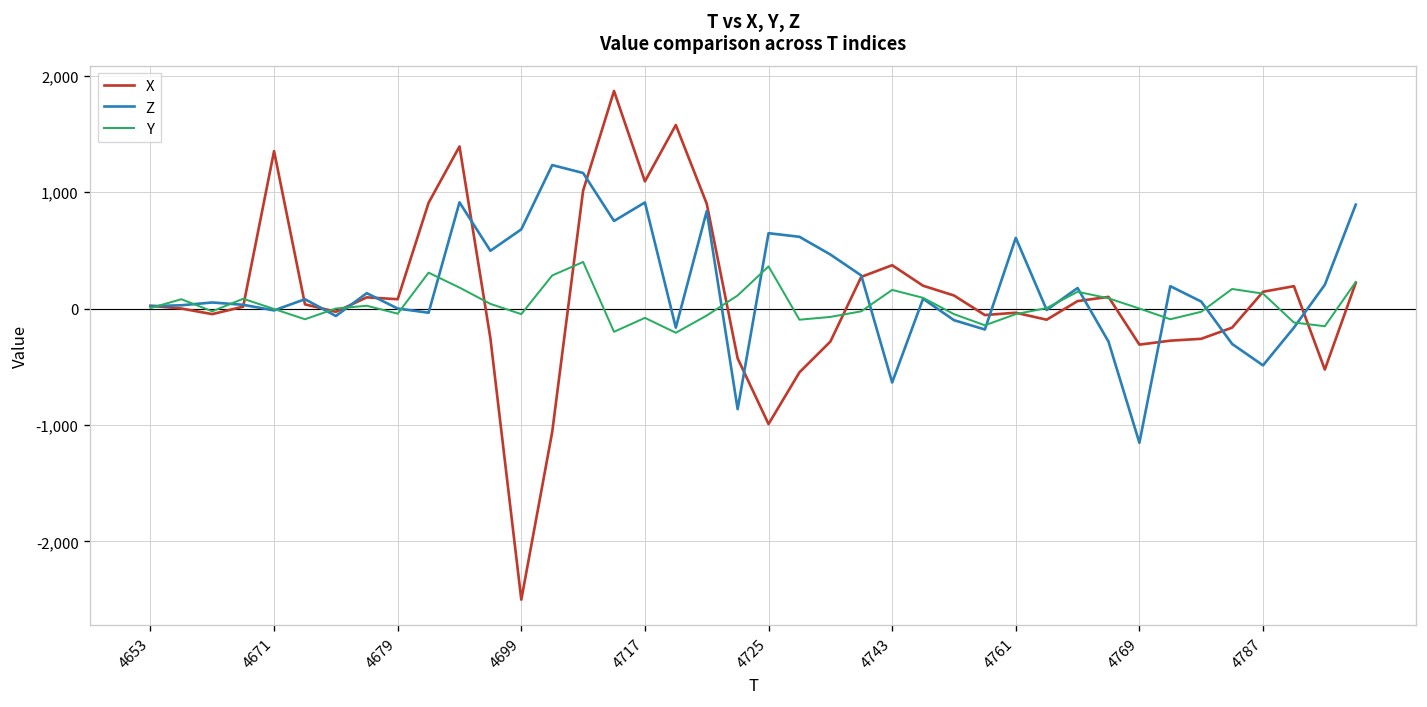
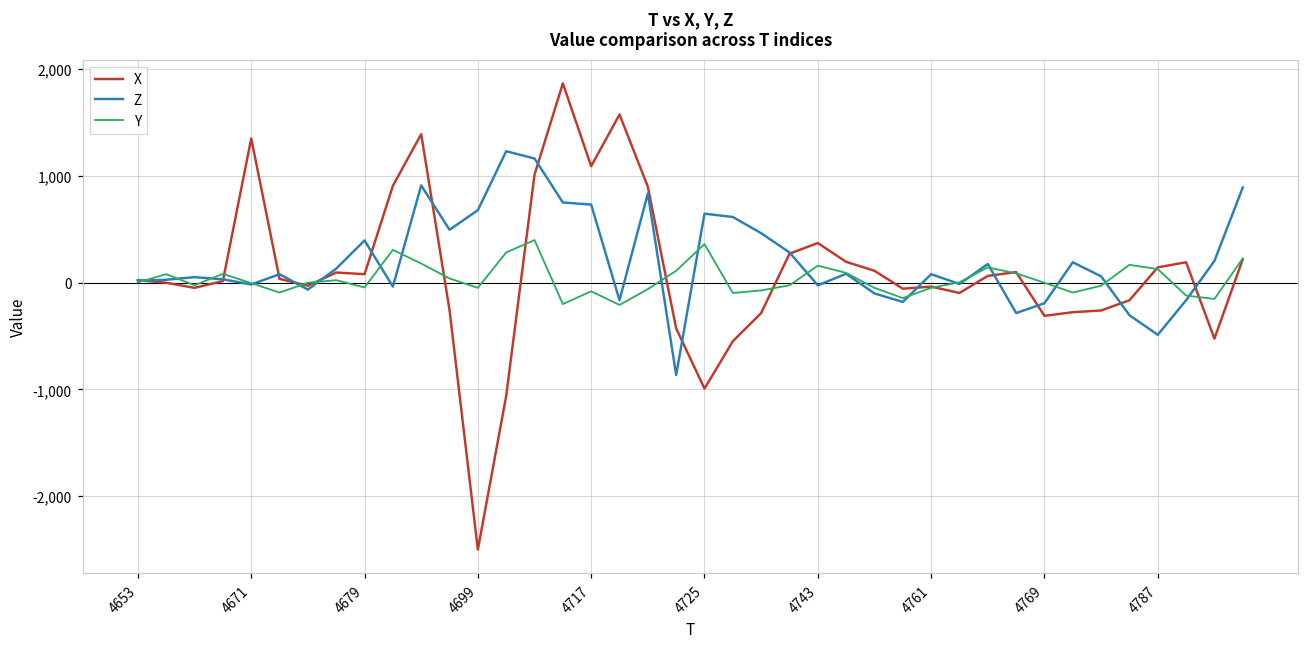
Z, 4679: 0 -> 400
Z, 4717: 900 -> 700
Z, 4743: -600 -> 0
Z, 4761: 600 -> 100
Z, 4769: -1,200 -> -200
